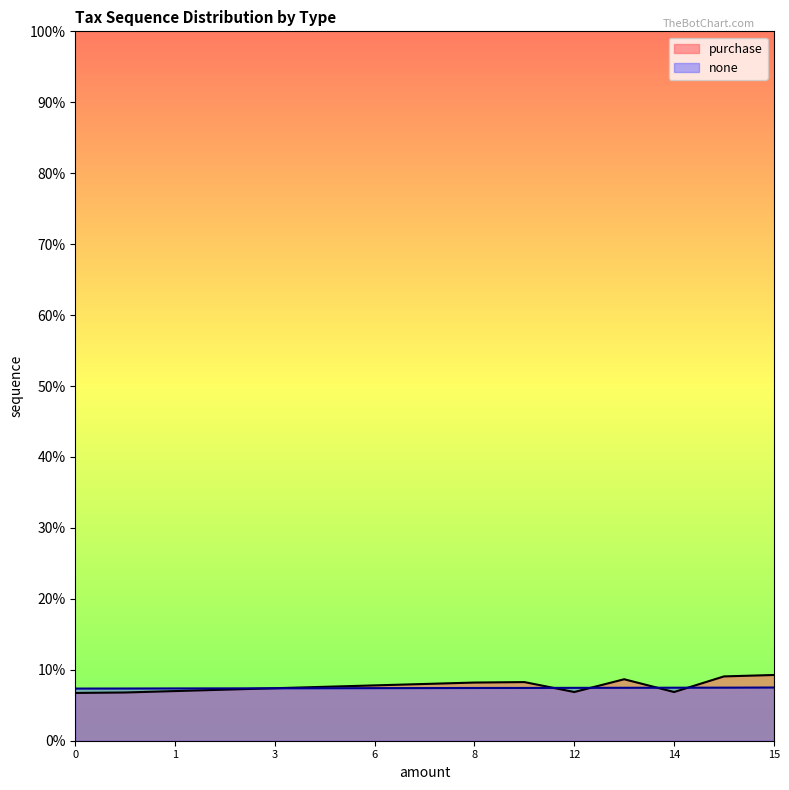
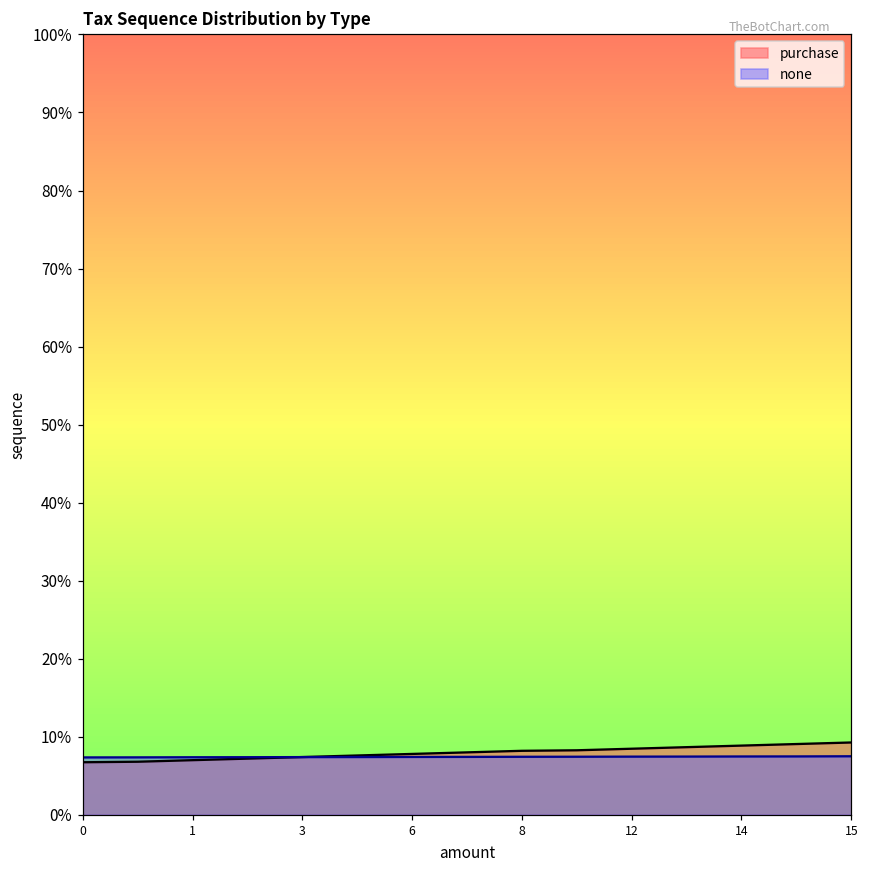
purchase, 12: 7% -> 8%
purchase, 14: 7% -> 9%
